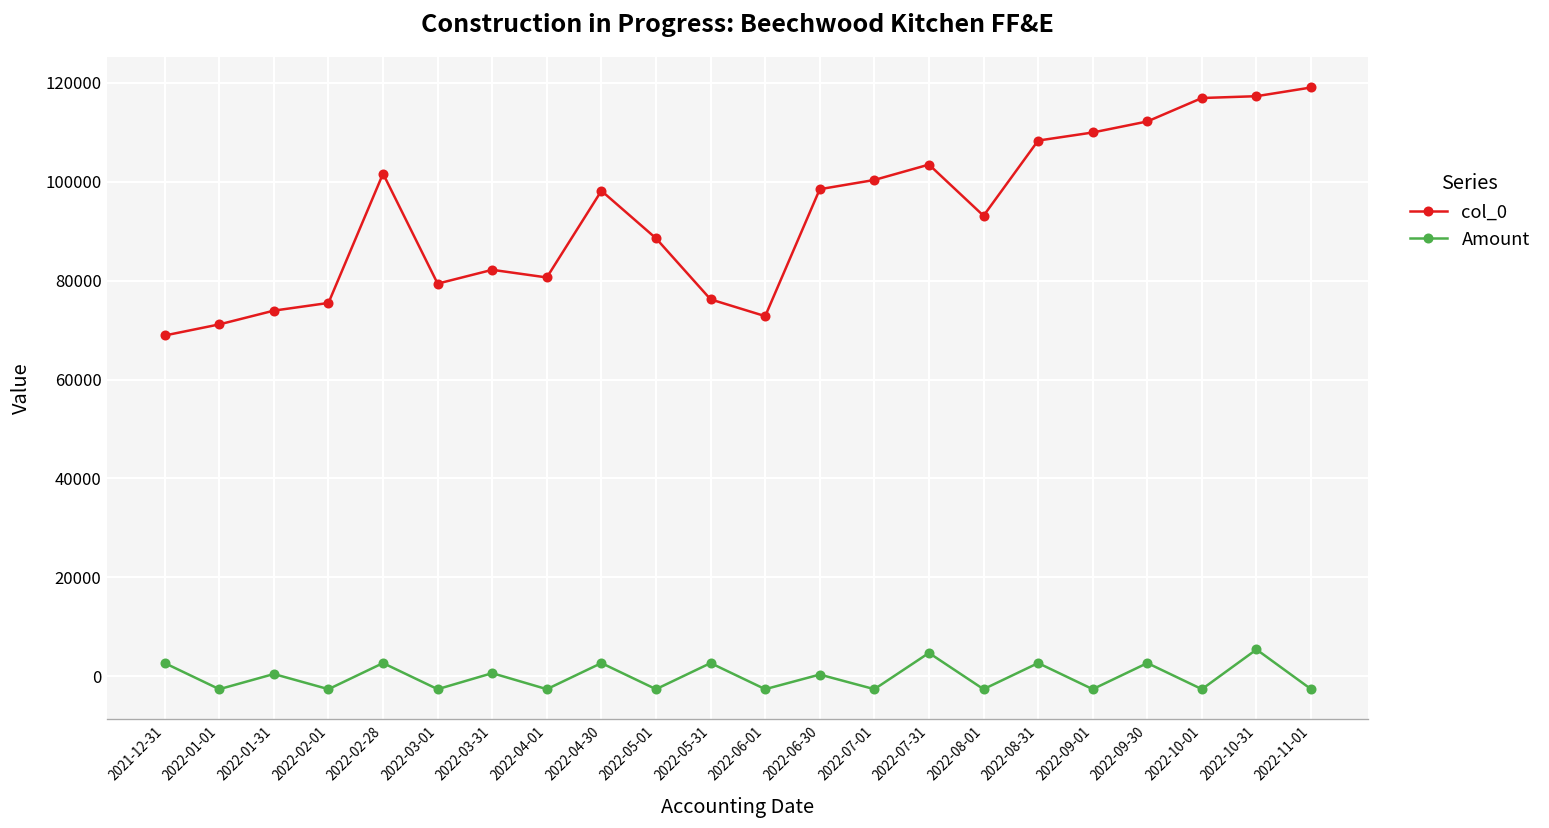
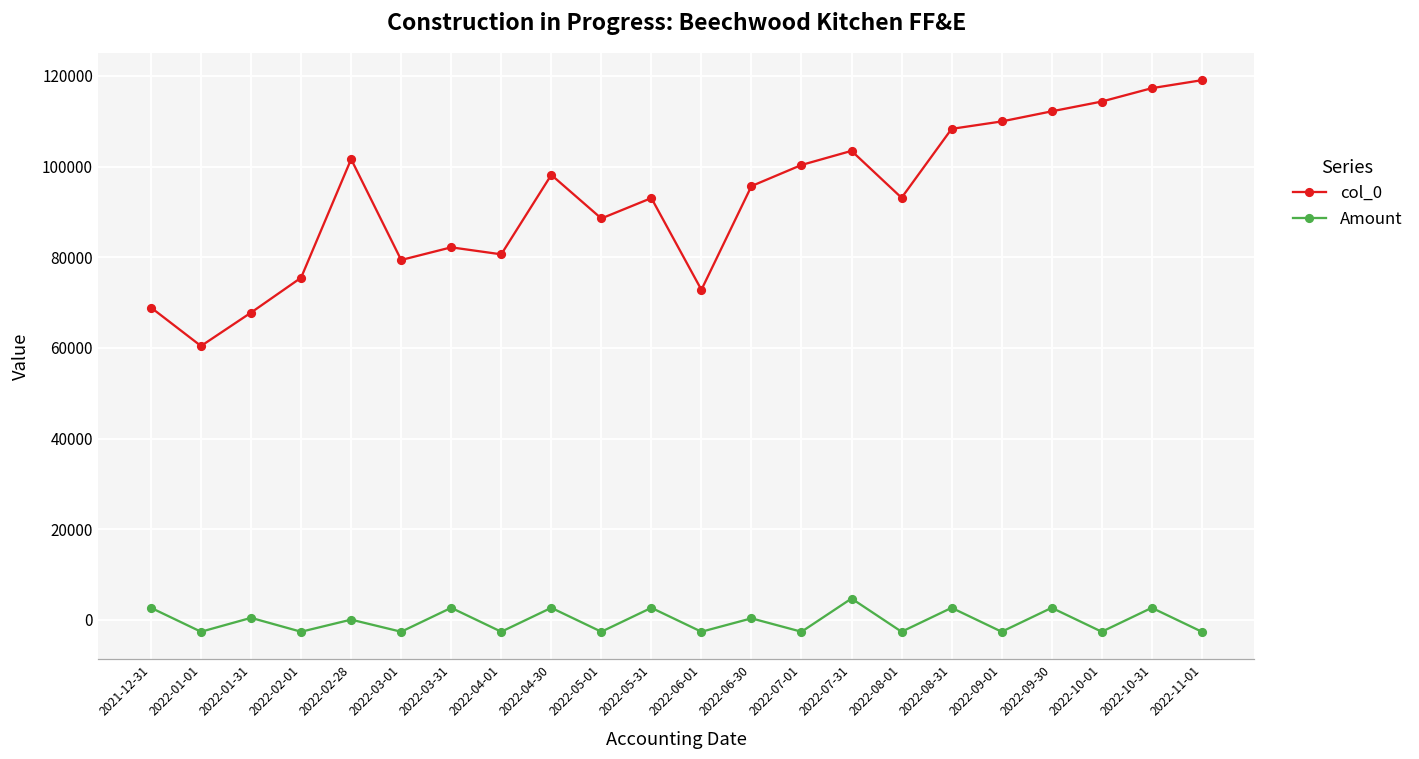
col_0, 2022-01-01: 71000 -> 60000
col_0, 2022-01-31: 74000 -> 68000
Amount, 2022-02-28: 3000 -> 0
Amount, 2022-03-31: 1000 -> 3000
col_0, 2022-05-31: 76000 -> 93000
col_0, 2022-06-30: 98000 -> 96000
col_0, 2022-10-01: 117000 -> 114000
Amount, 2022-10-31: 5000 -> 3000
